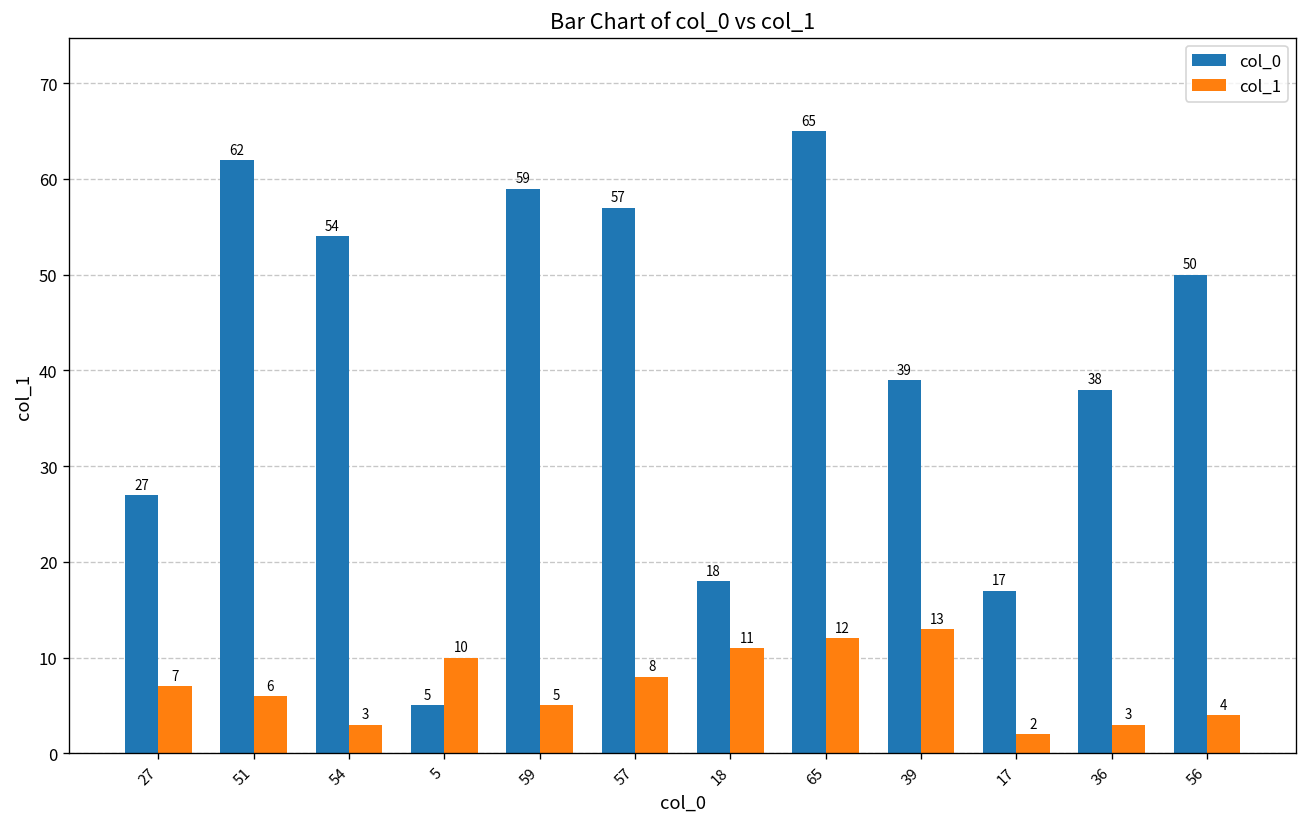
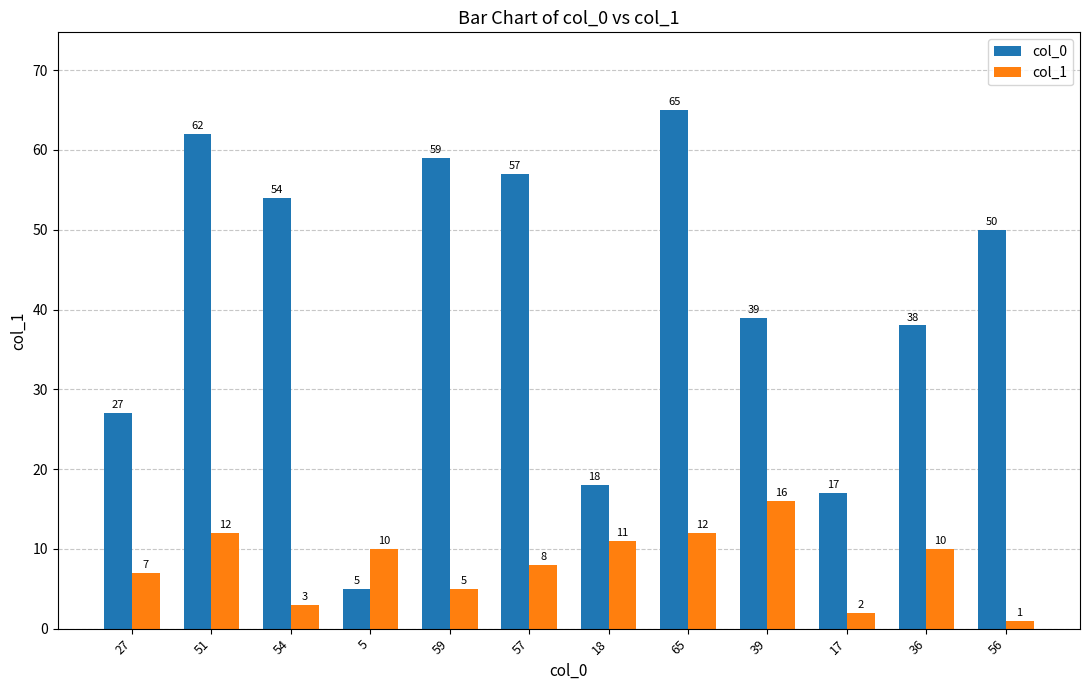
col_1, 51: 6 -> 12
col_1, 39: 13 -> 16
col_1, 36: 3 -> 10
col_1, 56: 4 -> 1
